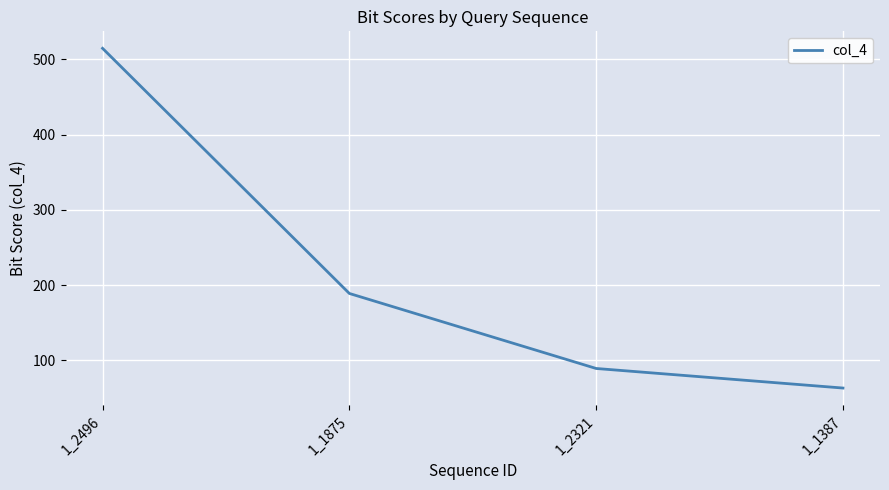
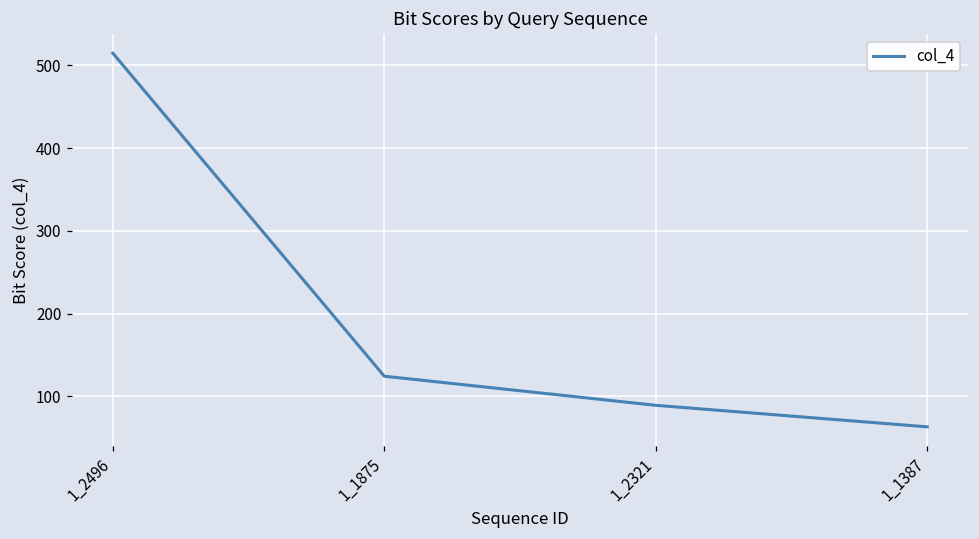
1_1875: 190 -> 120
